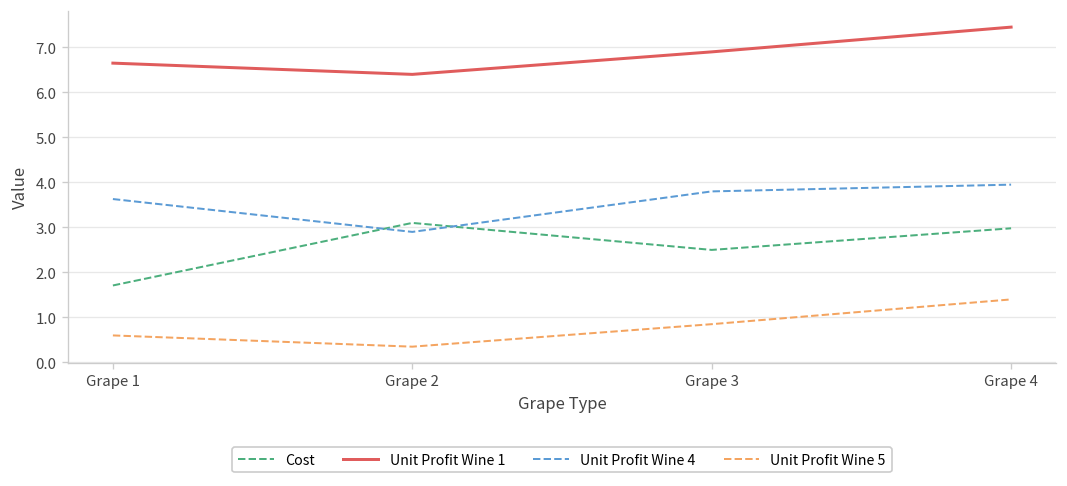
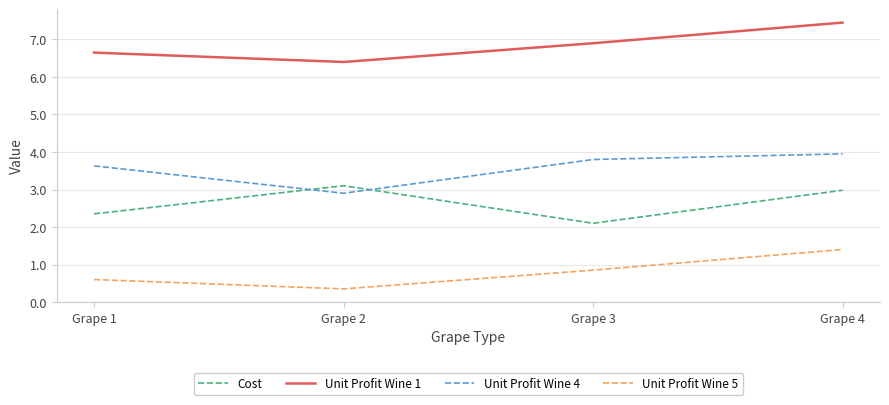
Cost, Grape 1: 1.7 -> 2.4
Cost, Grape 3: 2.5 -> 2.1
